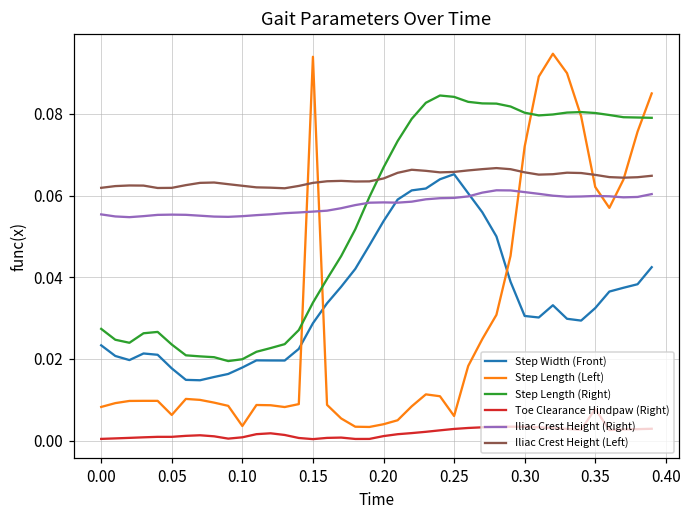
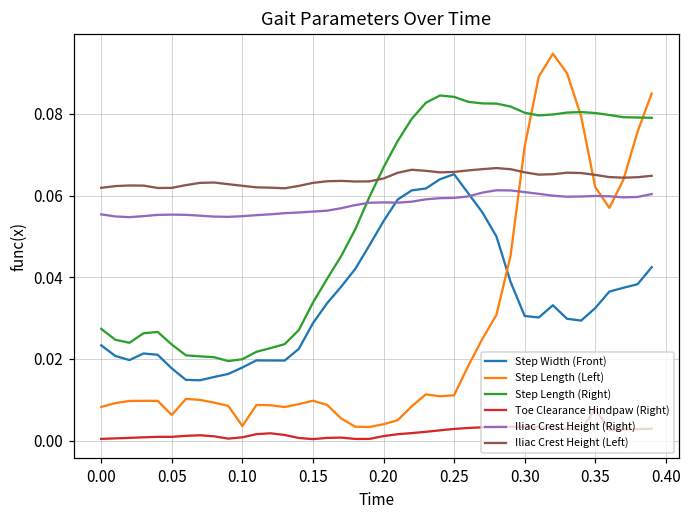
Step Length (Left), 0.15: 0.094 -> 0.010
Step Length (Left), 0.25: 0.006 -> 0.011
